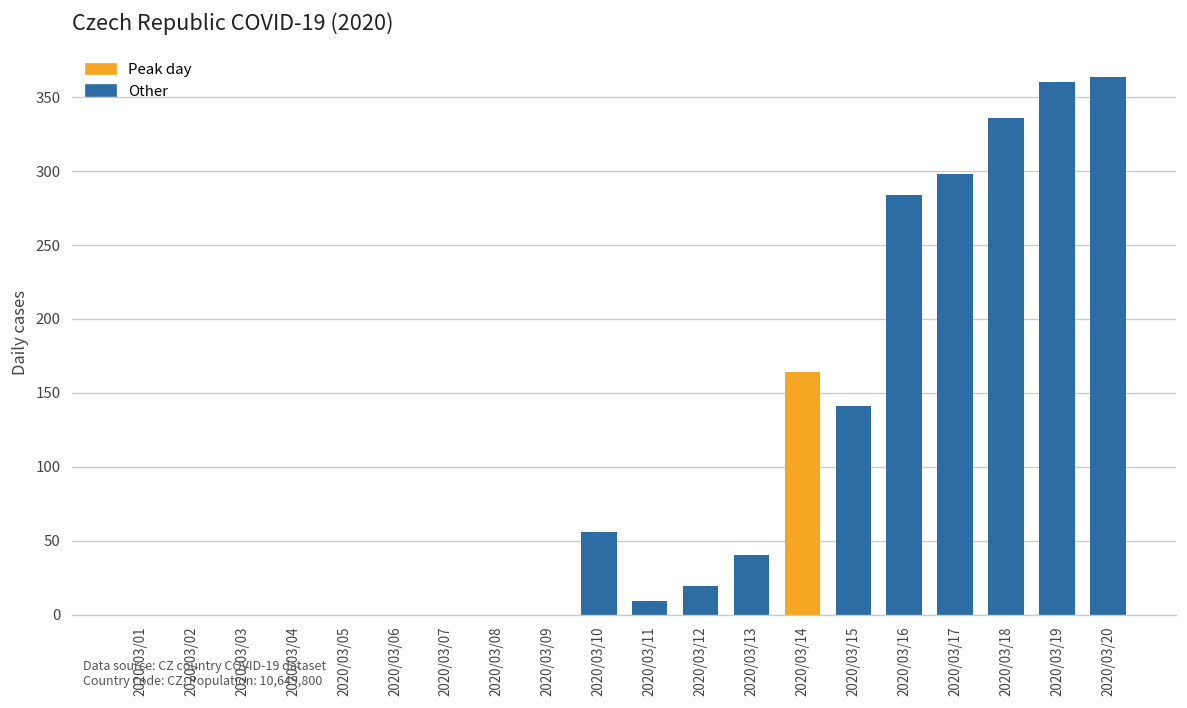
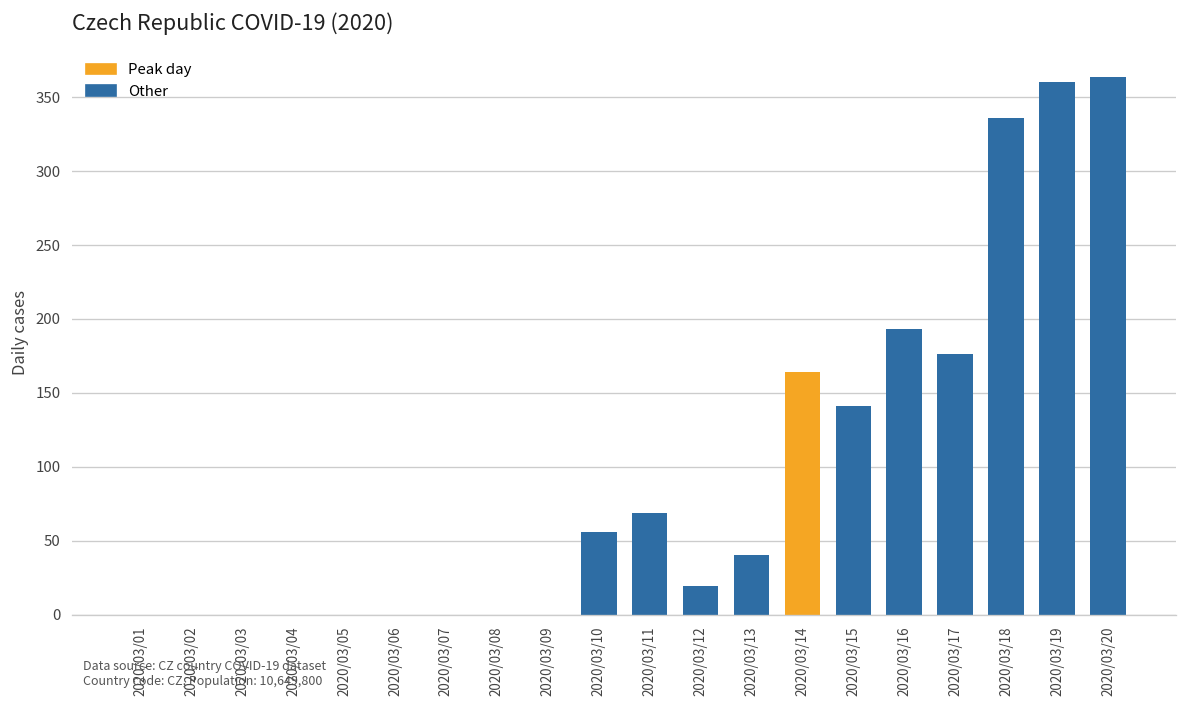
Other, 2020/03/11: 9 -> 69
Other, 2020/03/16: 284 -> 193
Other, 2020/03/17: 298 -> 176
